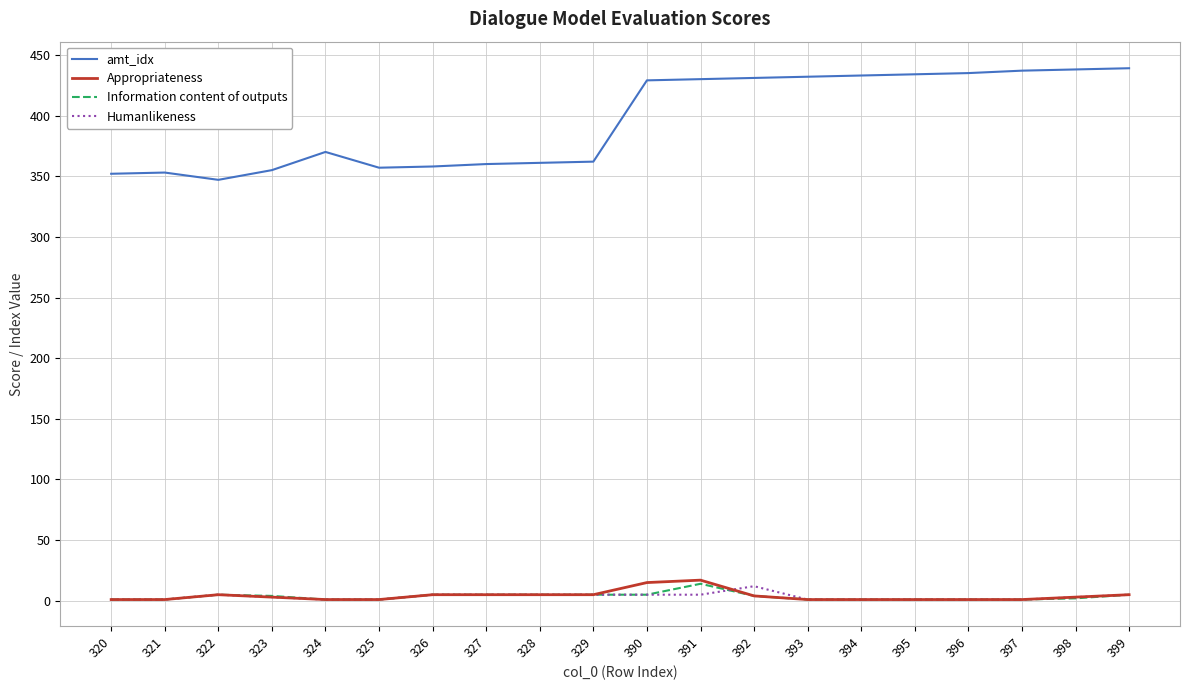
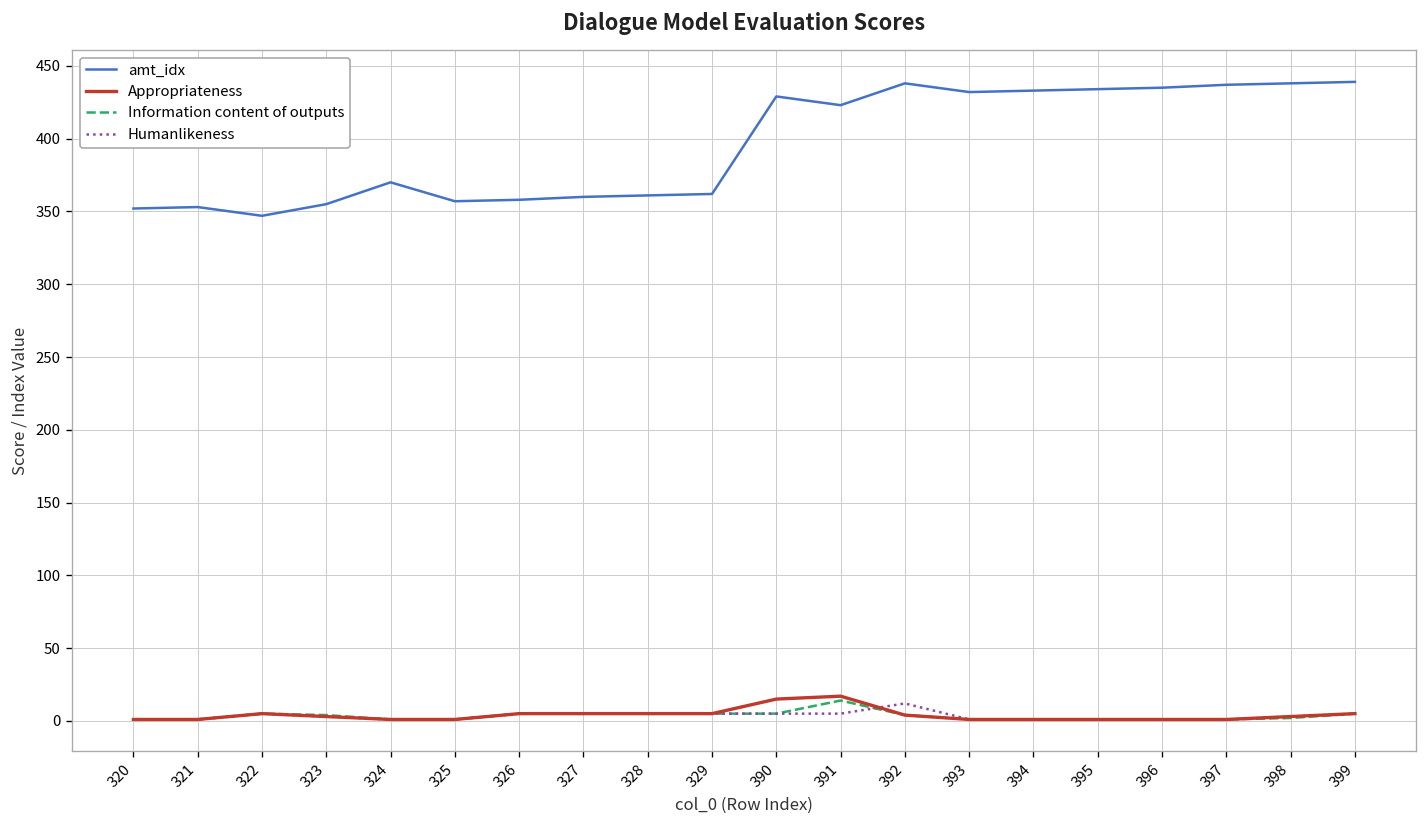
amt_idx, 391: 430 -> 423
amt_idx, 392: 431 -> 438
